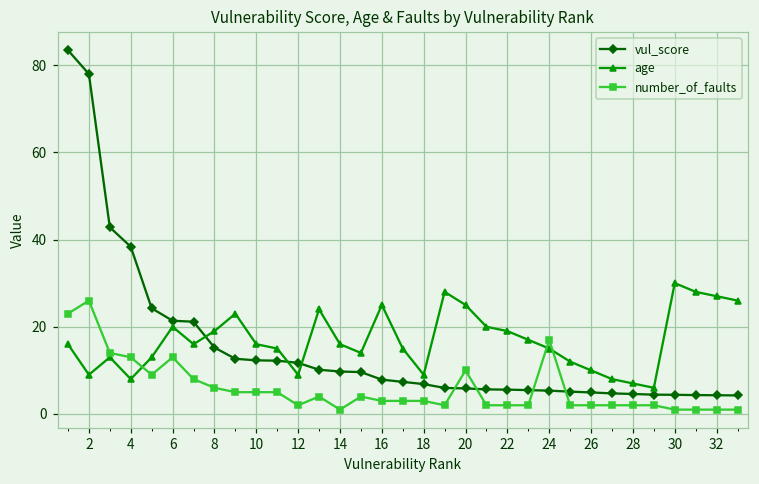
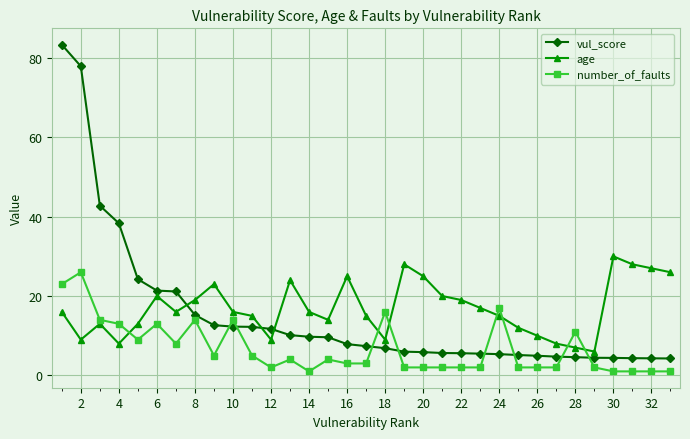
number_of_faults, 8: 6 -> 14
number_of_faults, 10: 5 -> 14
number_of_faults, 18: 3 -> 16
number_of_faults, 20: 10 -> 2
number_of_faults, 28: 2 -> 11
